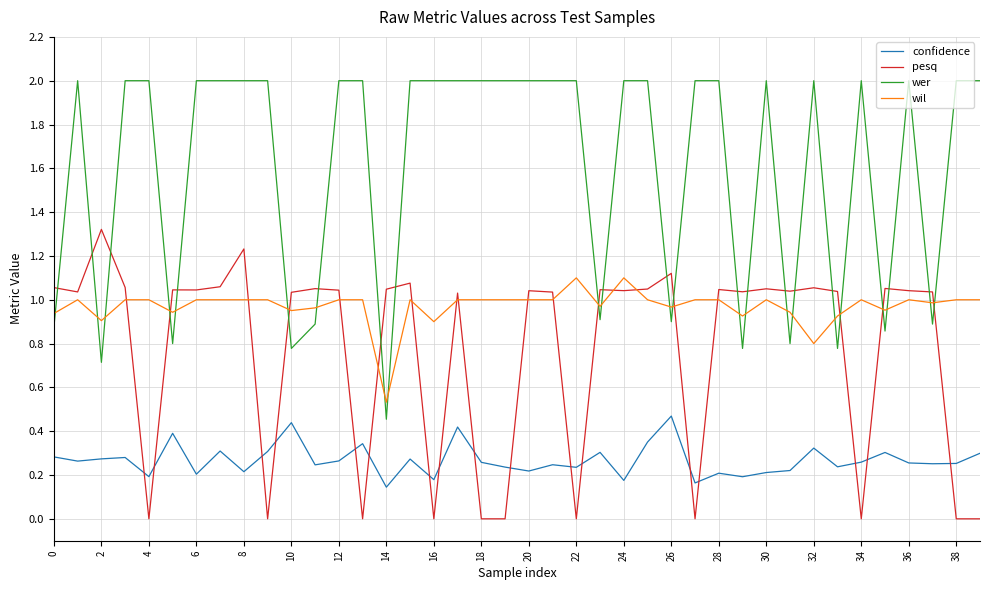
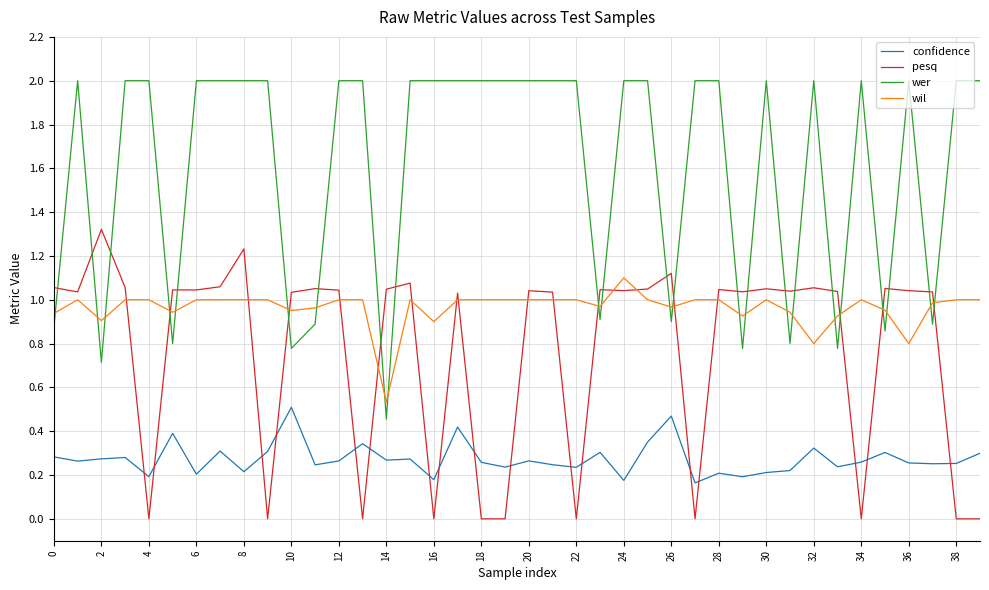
confidence, 10: 0.44 -> 0.51
confidence, 14: 0.14 -> 0.27
confidence, 20: 0.22 -> 0.26
wil, 22: 1.1 -> 1.0
wil, 36: 1.0 -> 0.8
